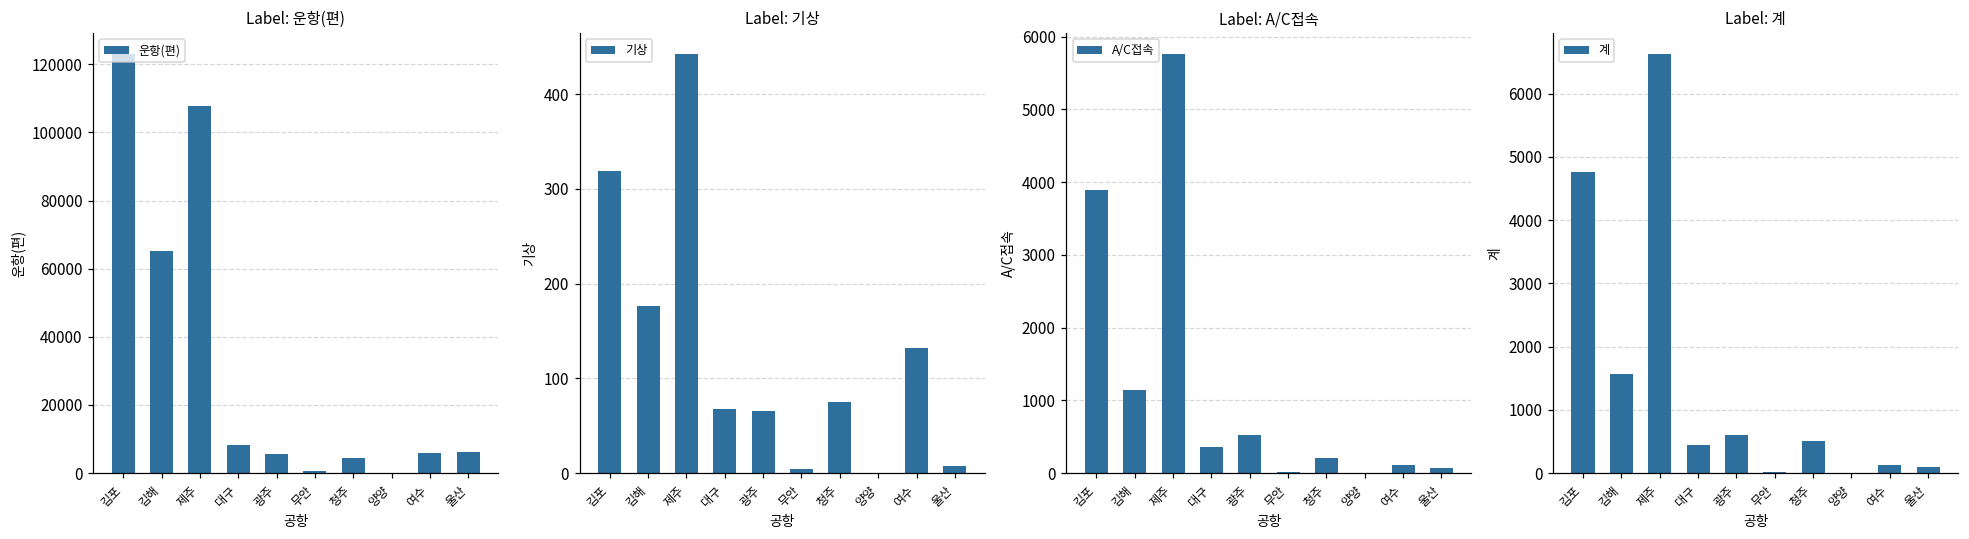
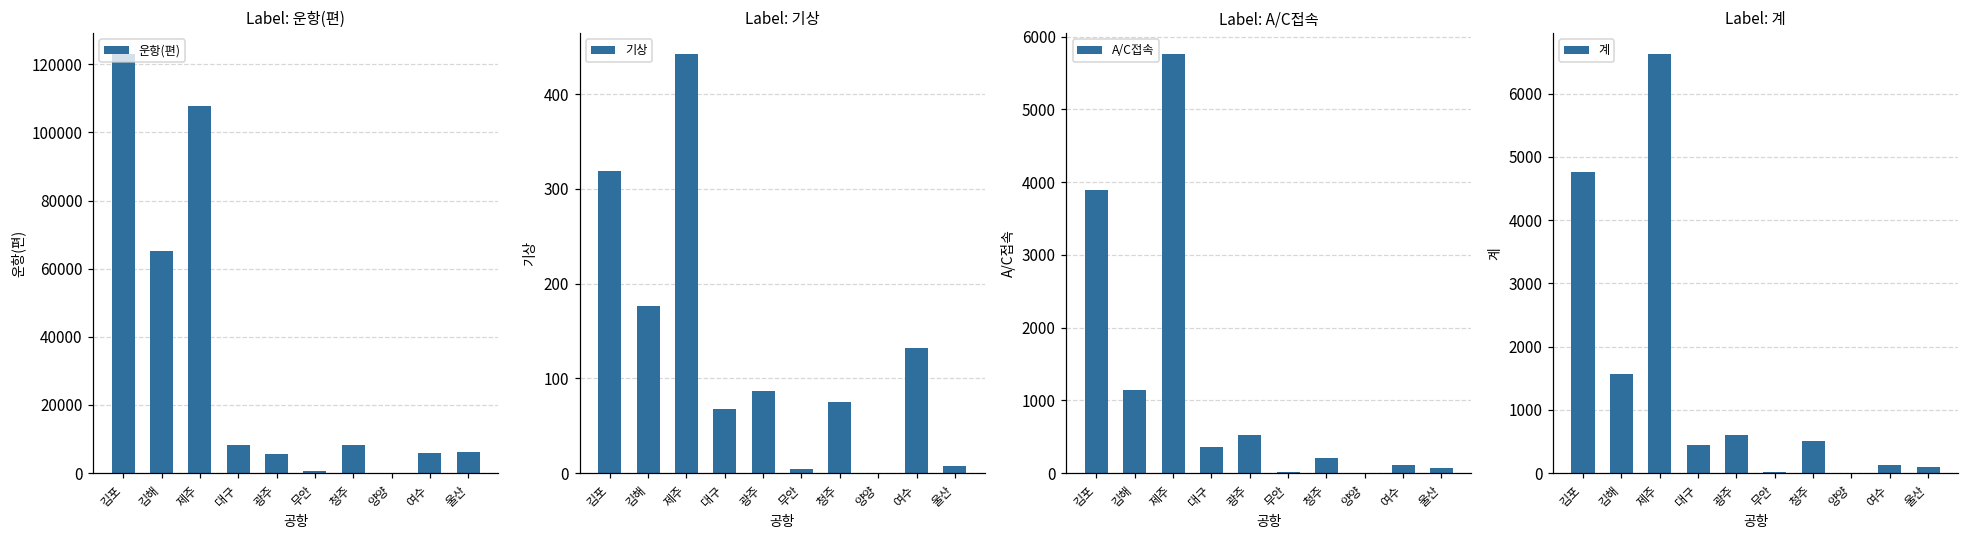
Label: 운항(편), 청주: 5000 -> 8000
Label: 기상, 광주: 70 -> 90
